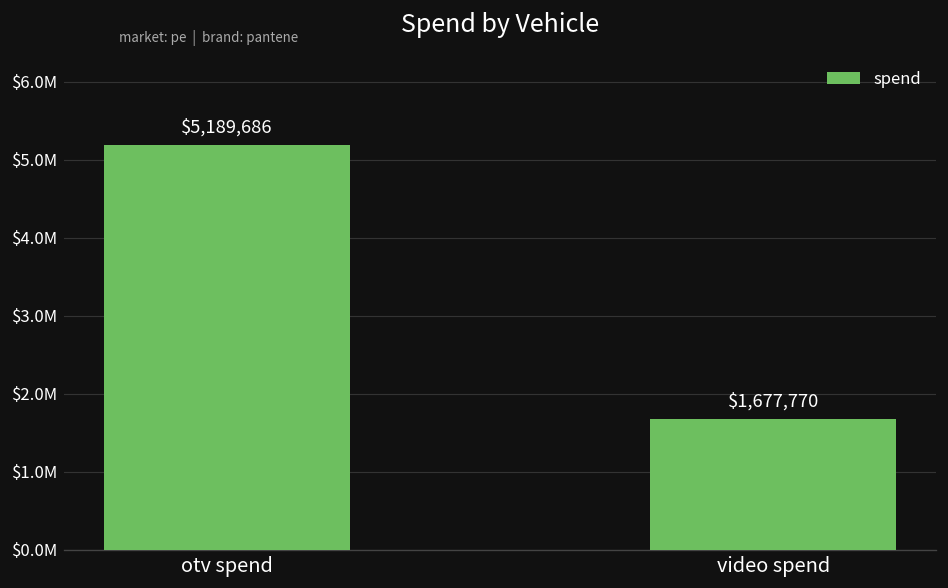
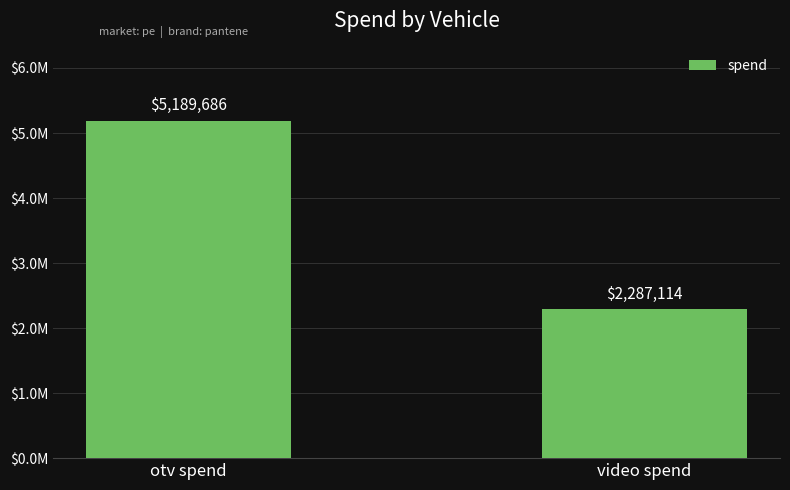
video spend: $1,677,770 -> $2,287,114
